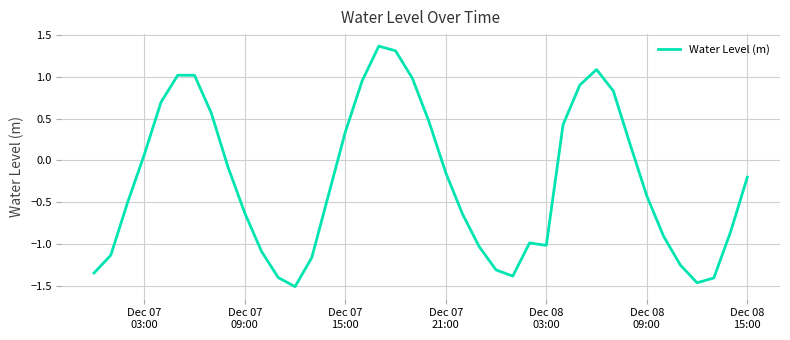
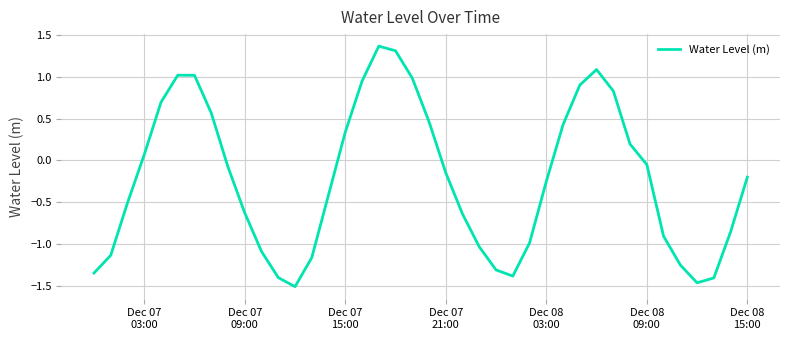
Dec 08 03:00: -1.0 -> -0.3
Dec 08 09:00: -0.4 -> 0.0
